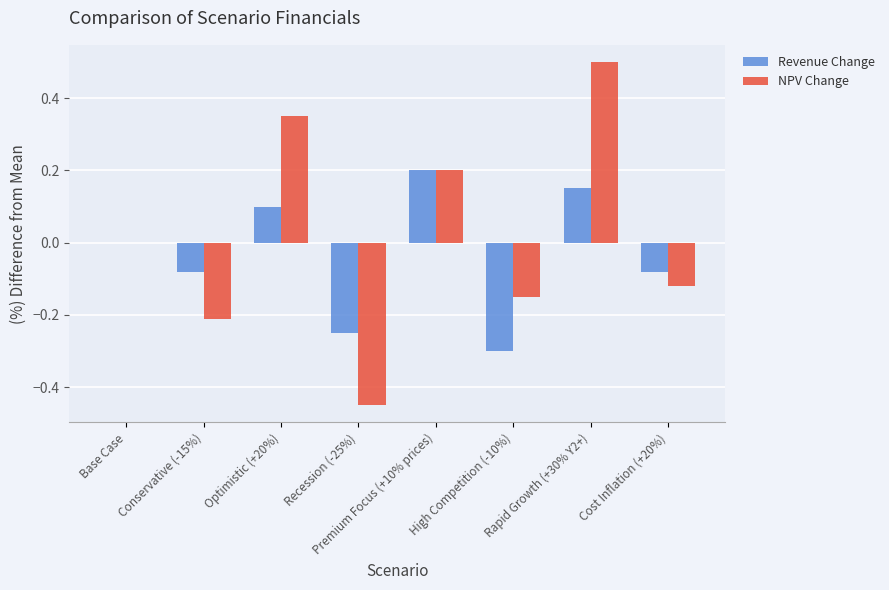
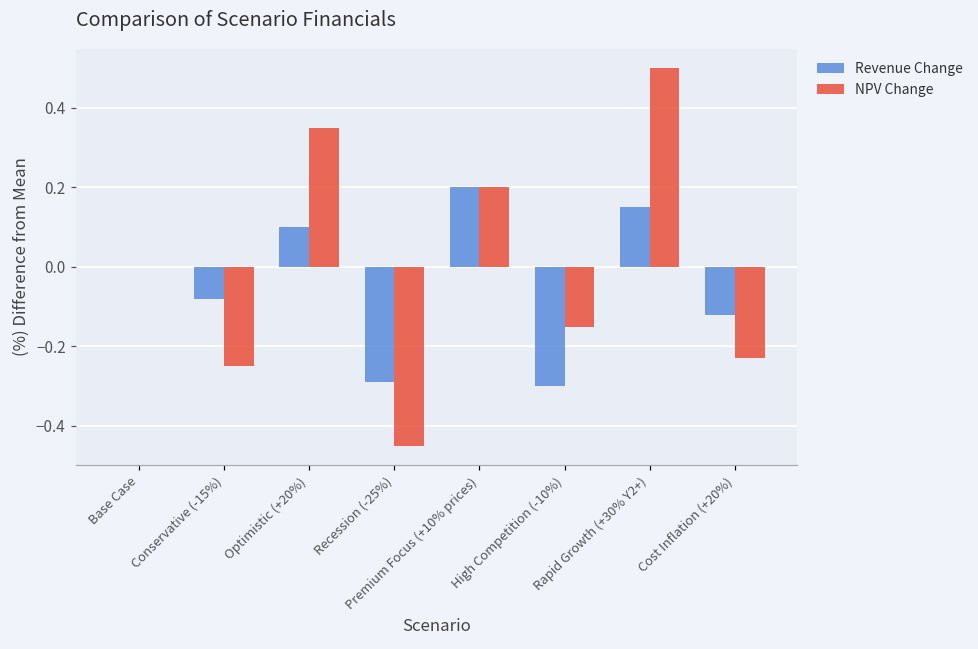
NPV Change, Conservative (-15%): -0.21 -> -0.25
Revenue Change, Recession (-25%): -0.25 -> -0.29
Revenue Change, Cost Inflation (+20%): -0.08 -> -0.12
NPV Change, Cost Inflation (+20%): -0.12 -> -0.23
